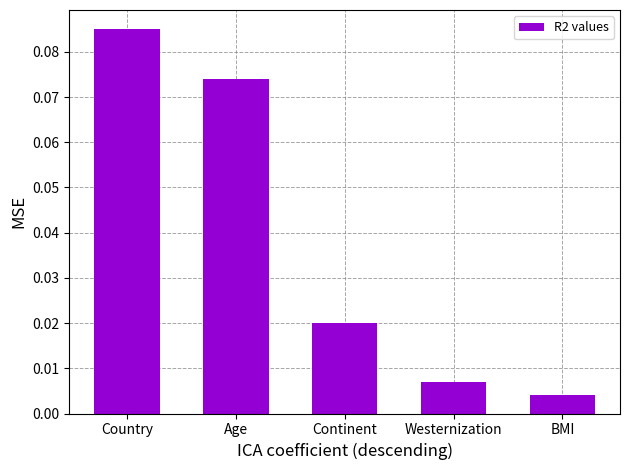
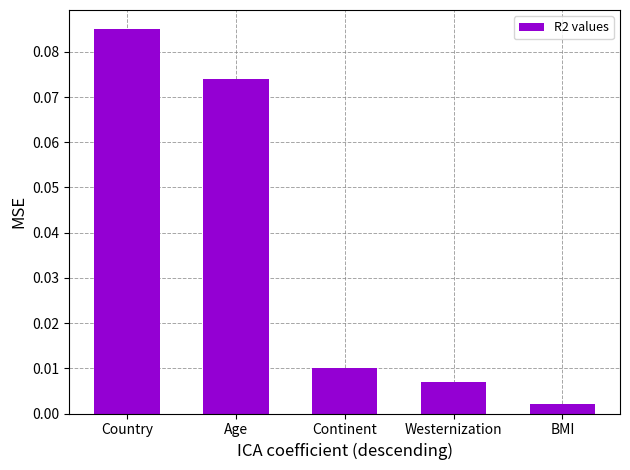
Continent: 0.02 -> 0.01
BMI: 0.004 -> 0.002
